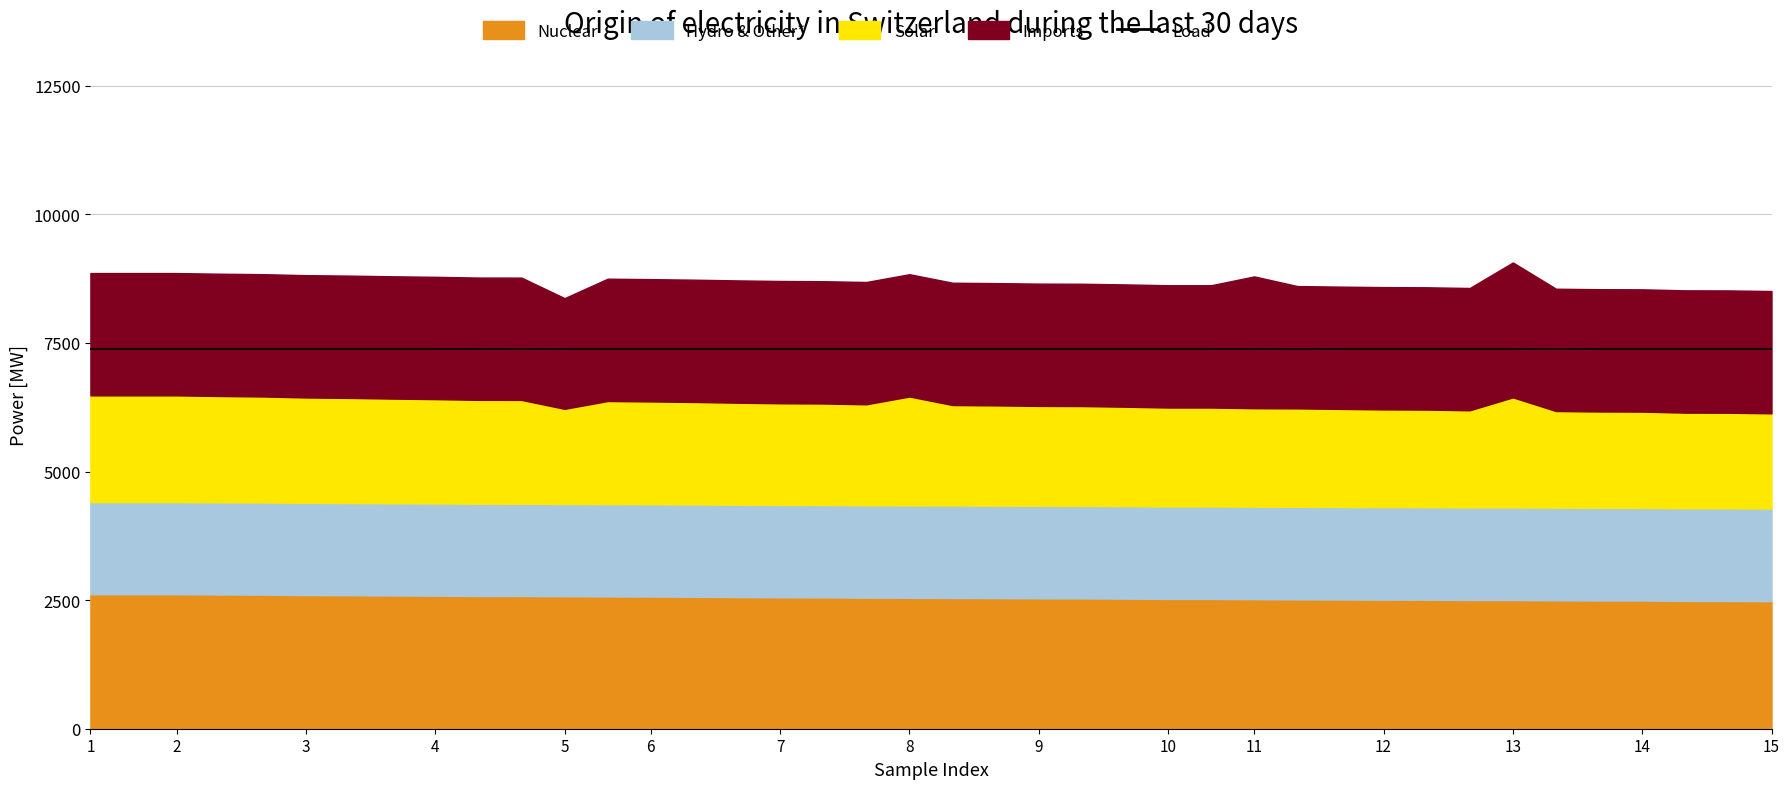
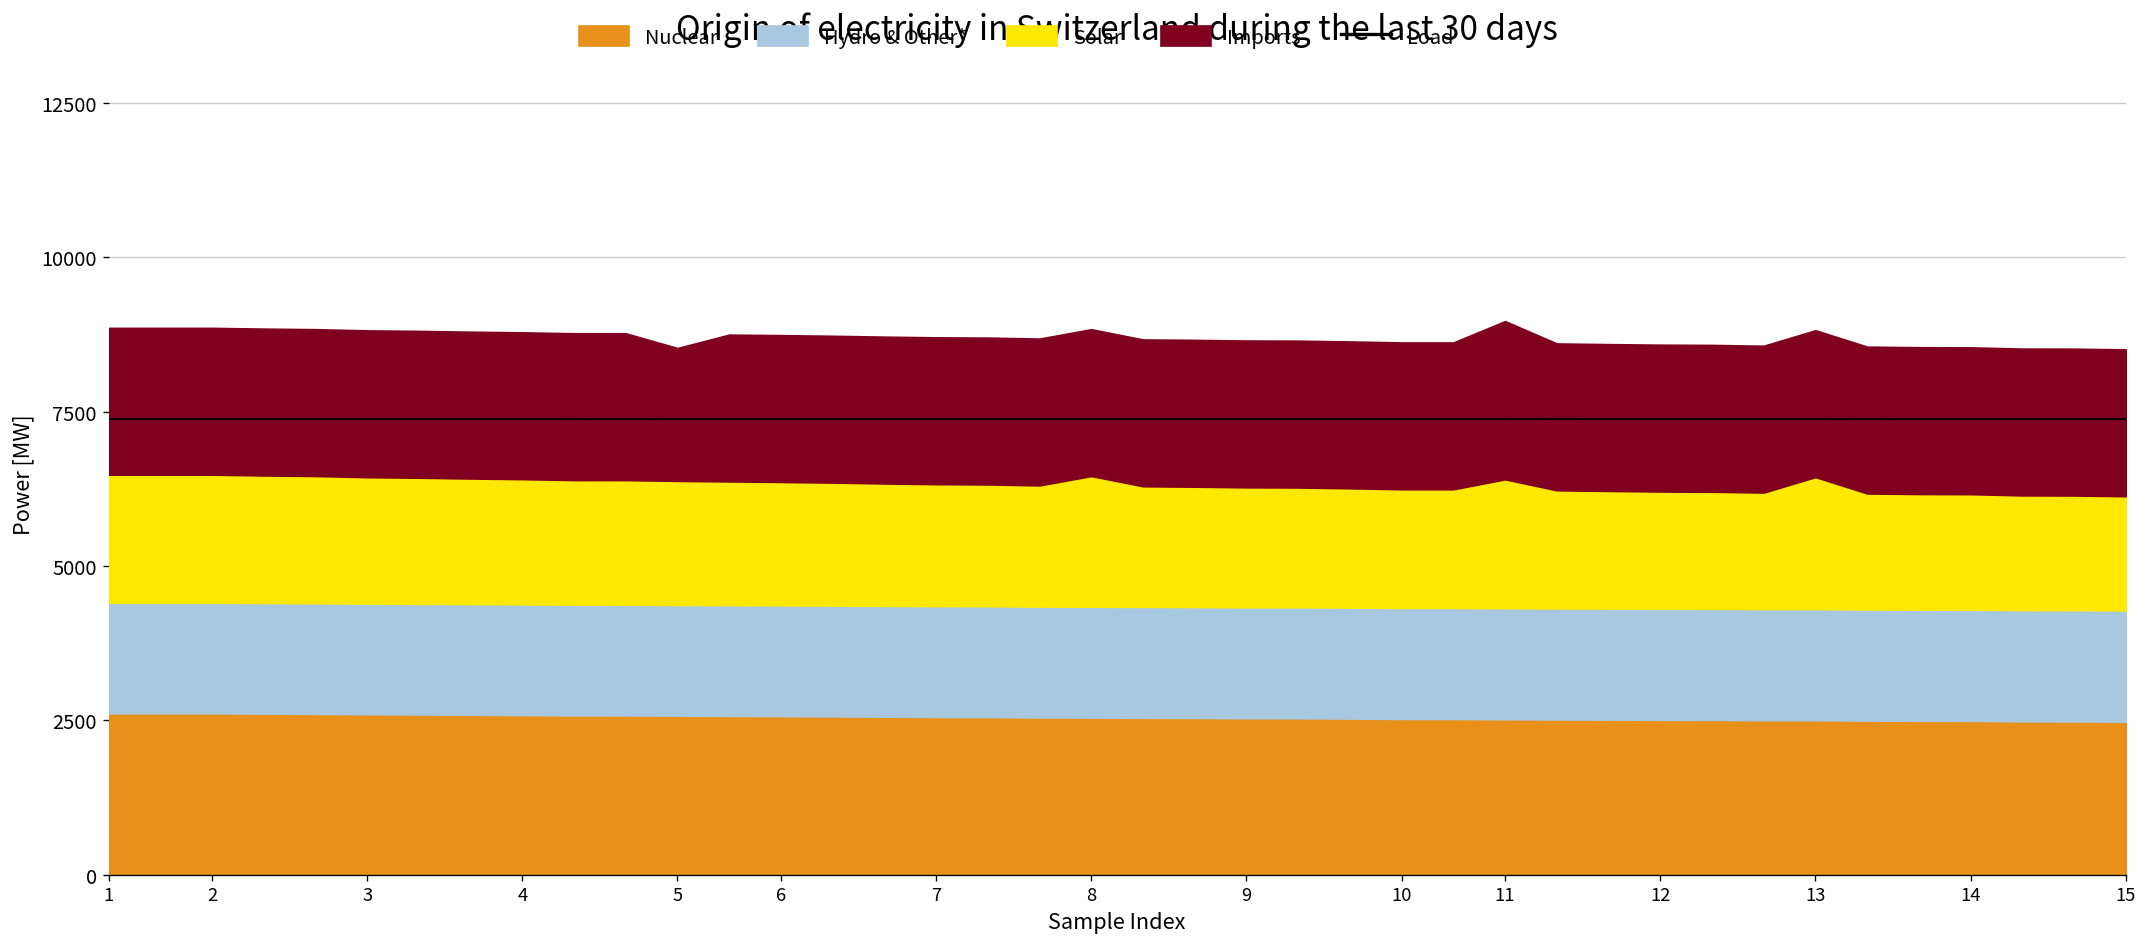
Solar, 5: 1800 -> 2000
Solar, 11: 1900 -> 2100
Imports, 13: 2600 -> 2400
